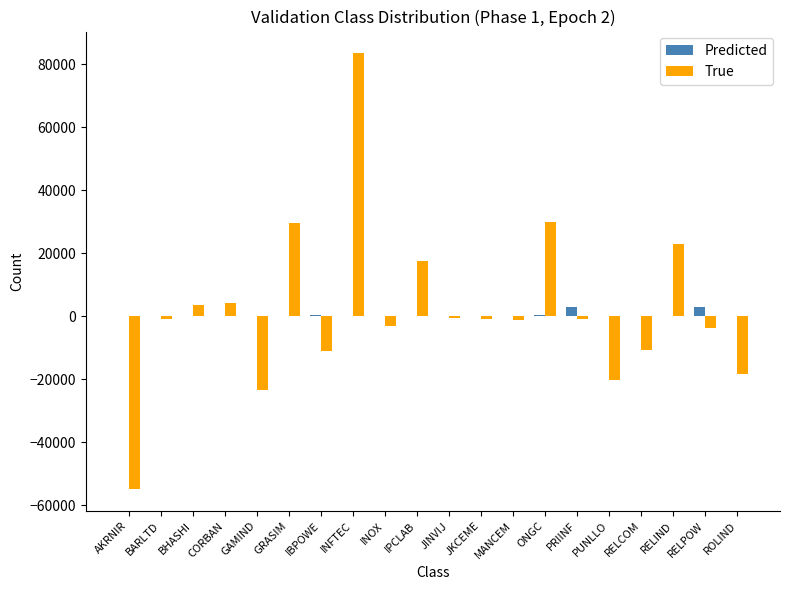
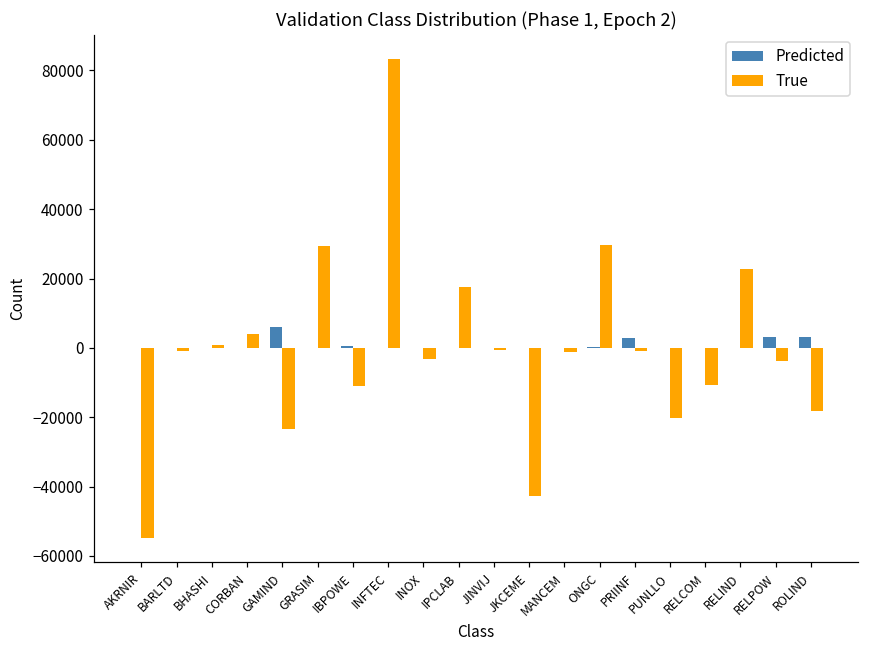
True, BHASHI: 3000 -> 1000
Predicted, GAMIND: 0 -> 6000
True, JKCEME: -1000 -> -43000
Predicted, ROLIND: 0 -> 3000
